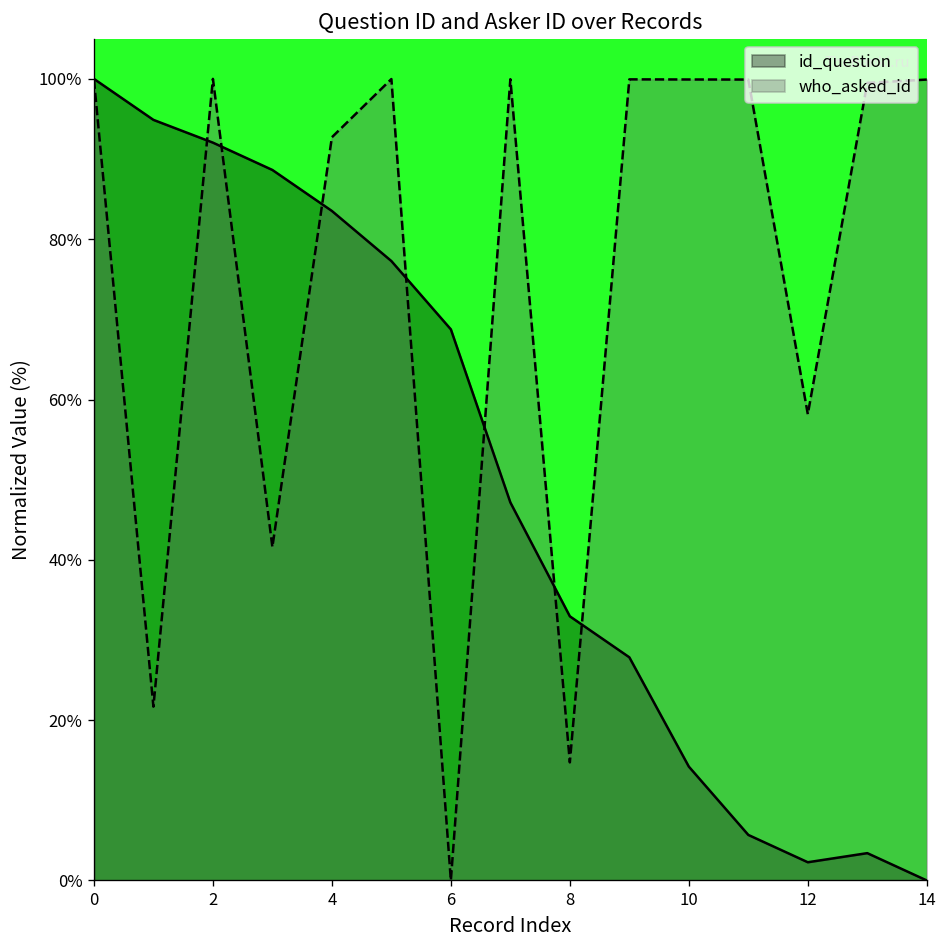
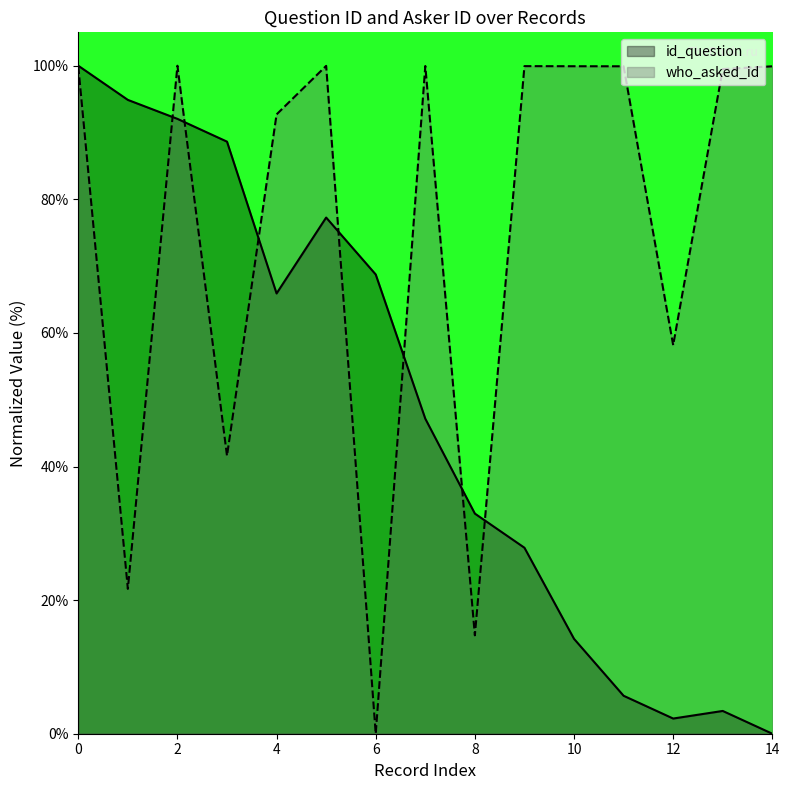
id_question, 4: 84% -> 66%
